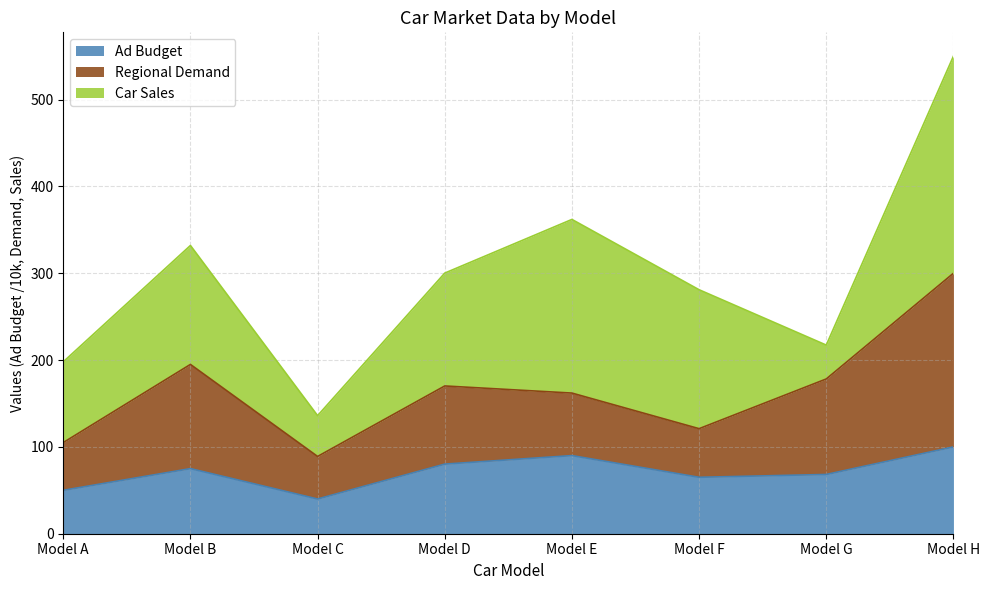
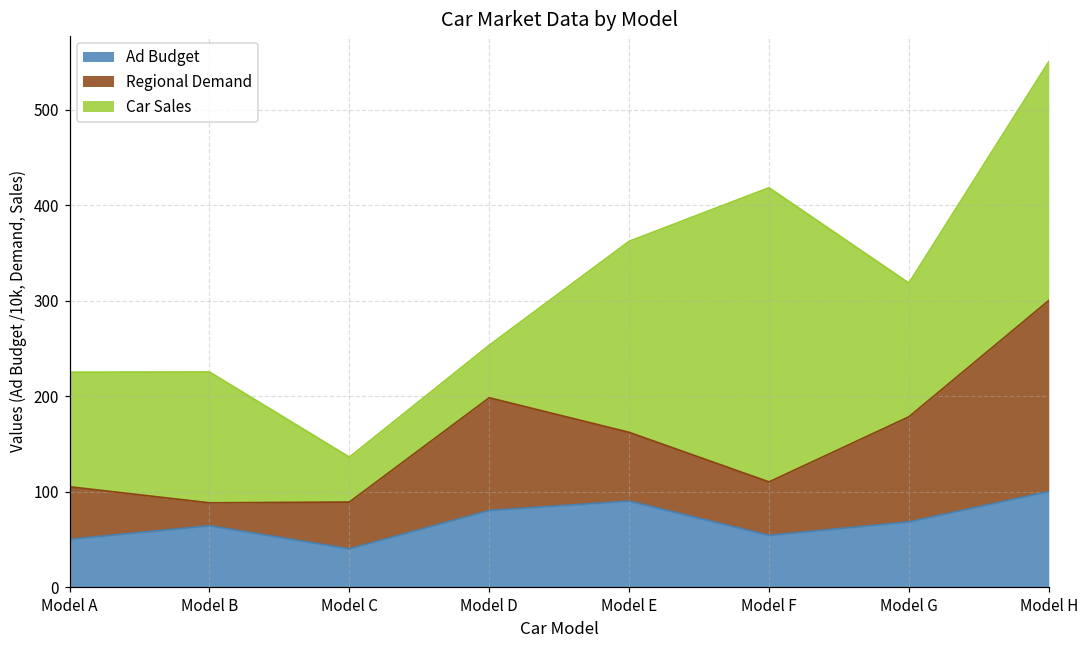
Car Sales, Model A: 90 -> 120
Ad Budget, Model B: 80 -> 60
Regional Demand, Model B: 120 -> 20
Regional Demand, Model D: 90 -> 120
Car Sales, Model D: 130 -> 60
Ad Budget, Model F: 70 -> 50
Car Sales, Model F: 160 -> 310
Car Sales, Model G: 40 -> 140
